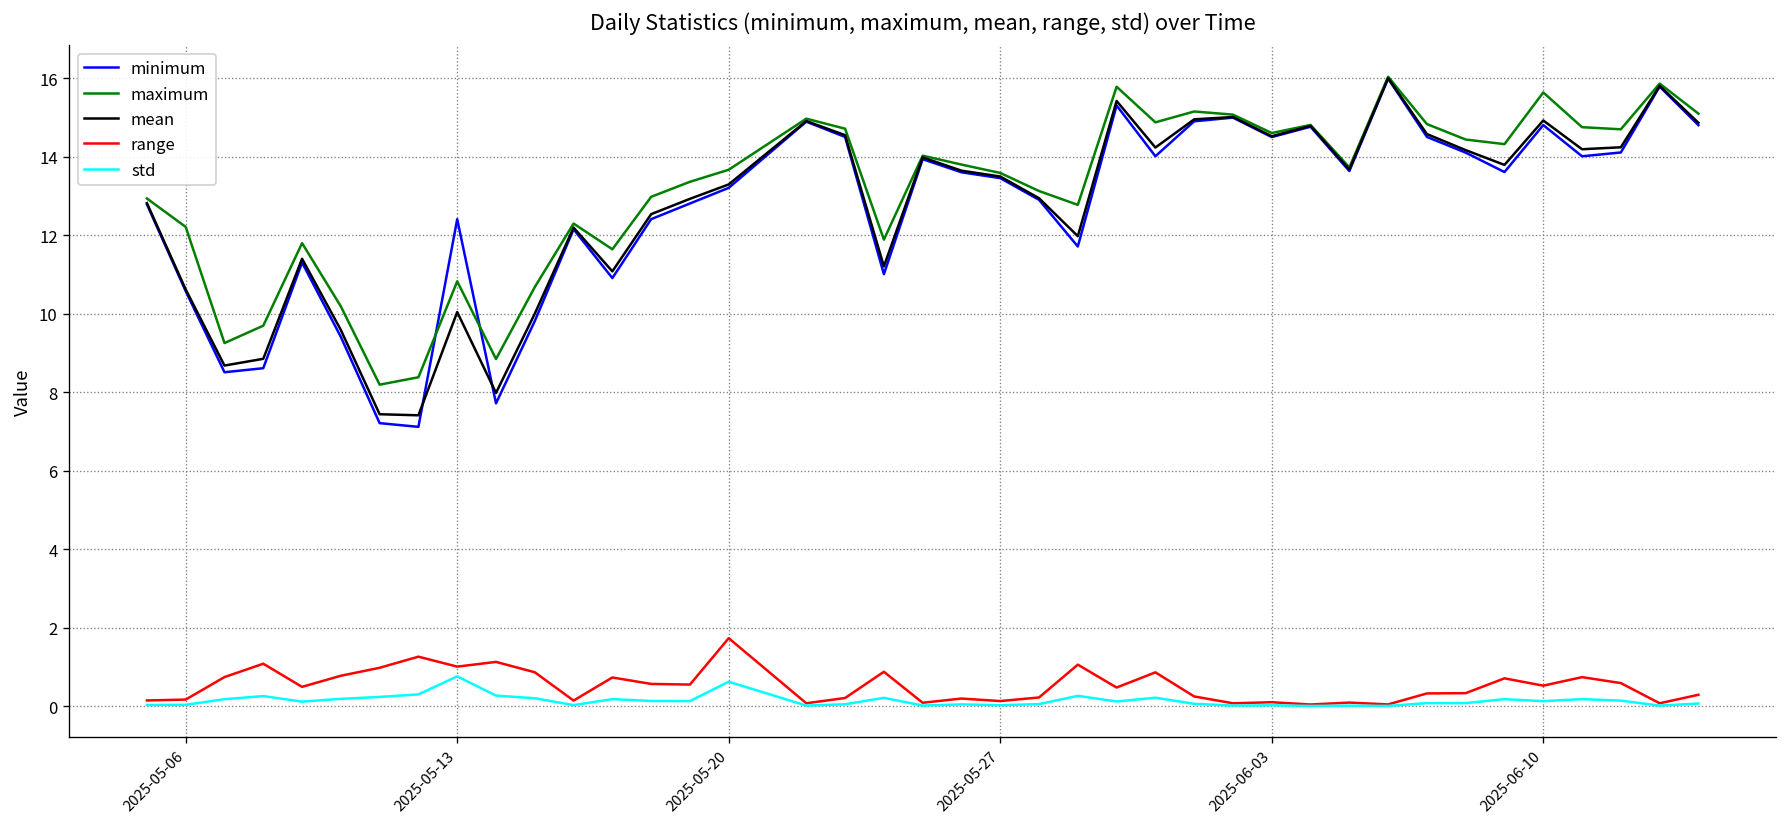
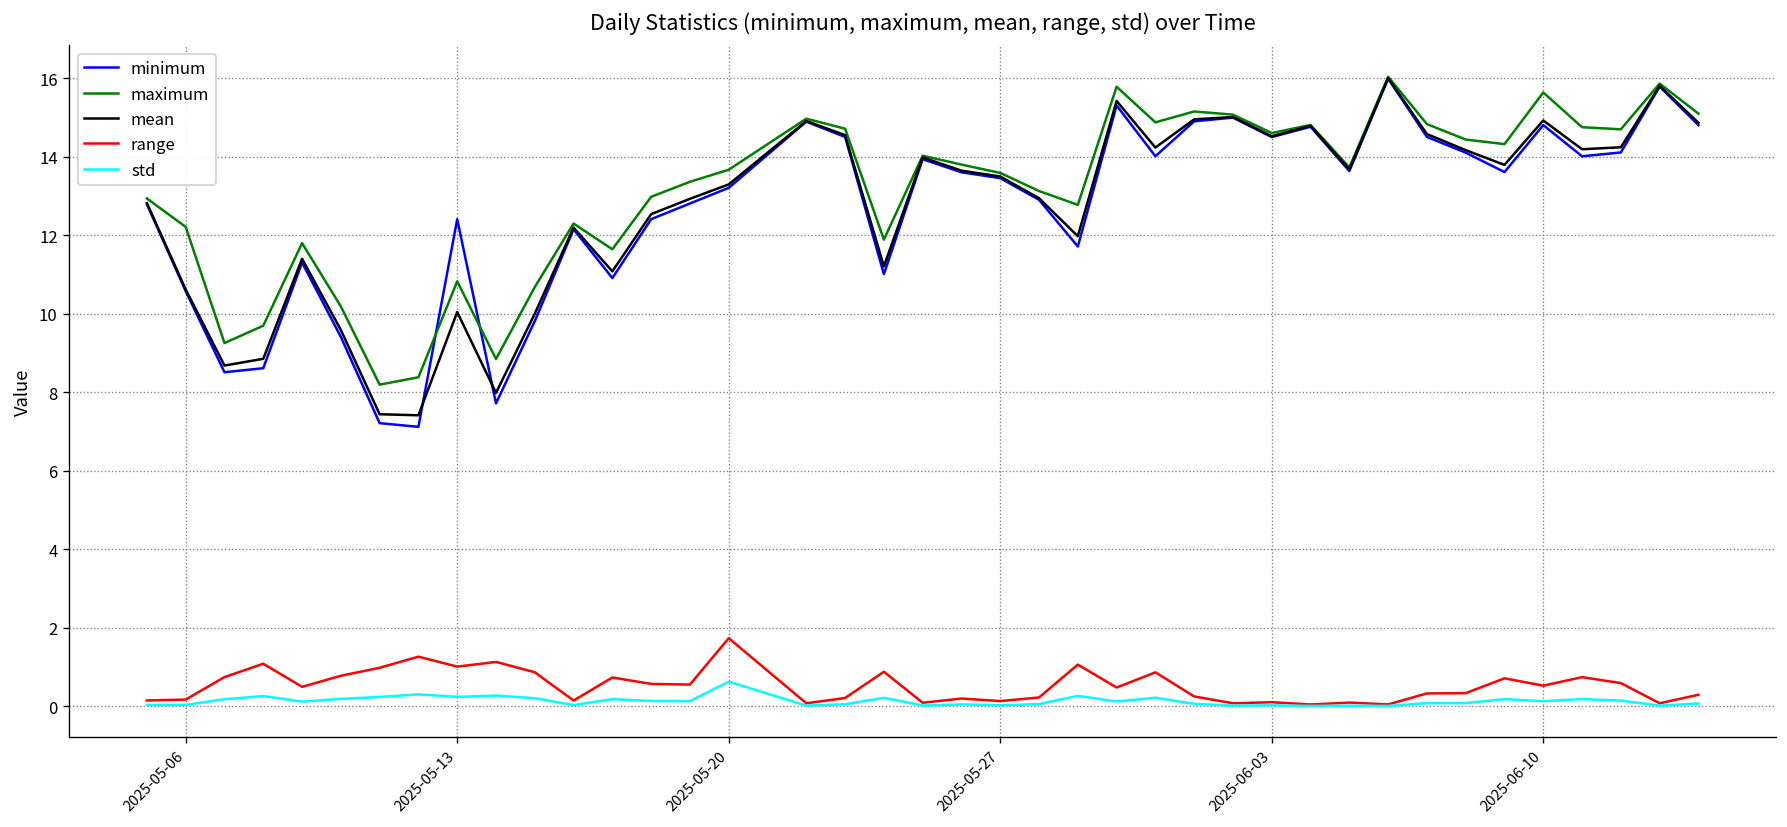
std, 2025-05-13: 0.8 -> 0.2
